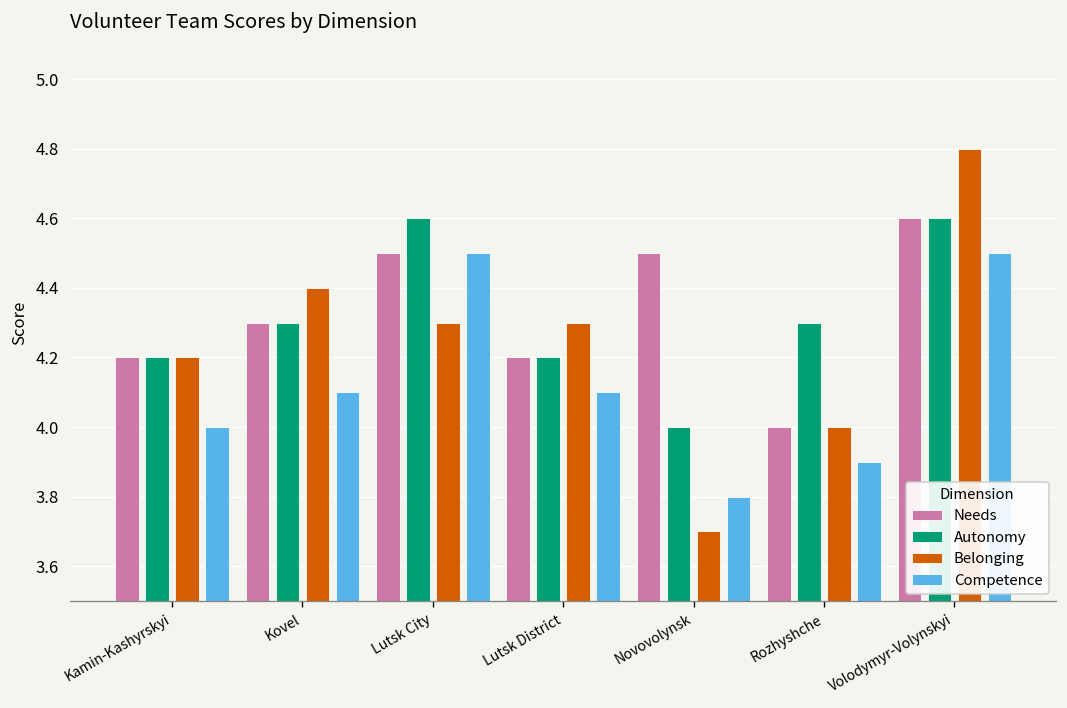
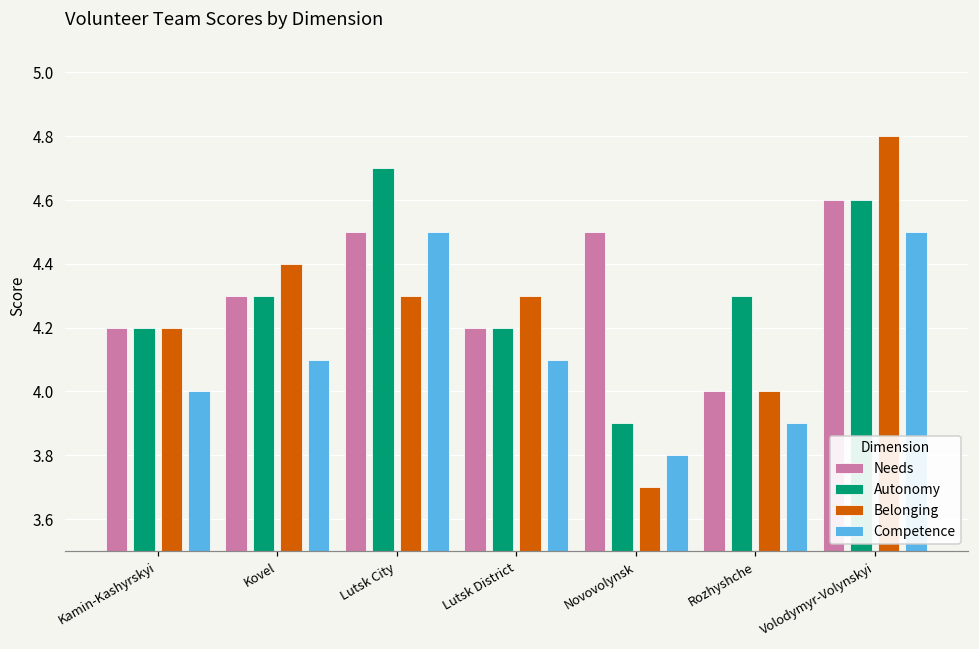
Autonomy, Lutsk City: 4.6 -> 4.7
Autonomy, Novovolynsk: 4.0 -> 3.9
